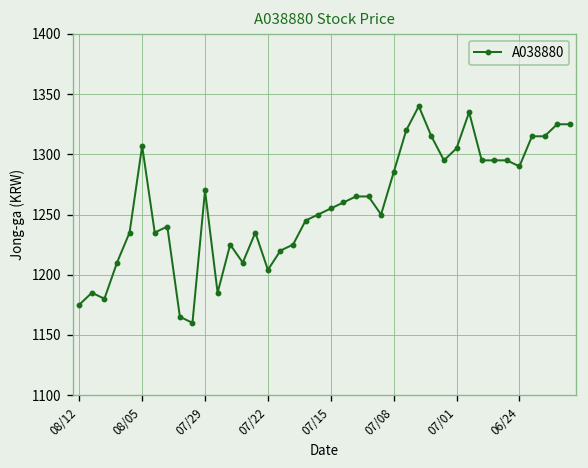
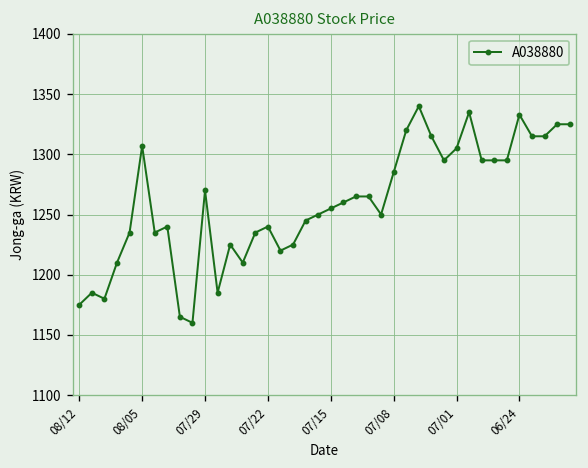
07/22: 1204 -> 1240
06/24: 1290 -> 1333
